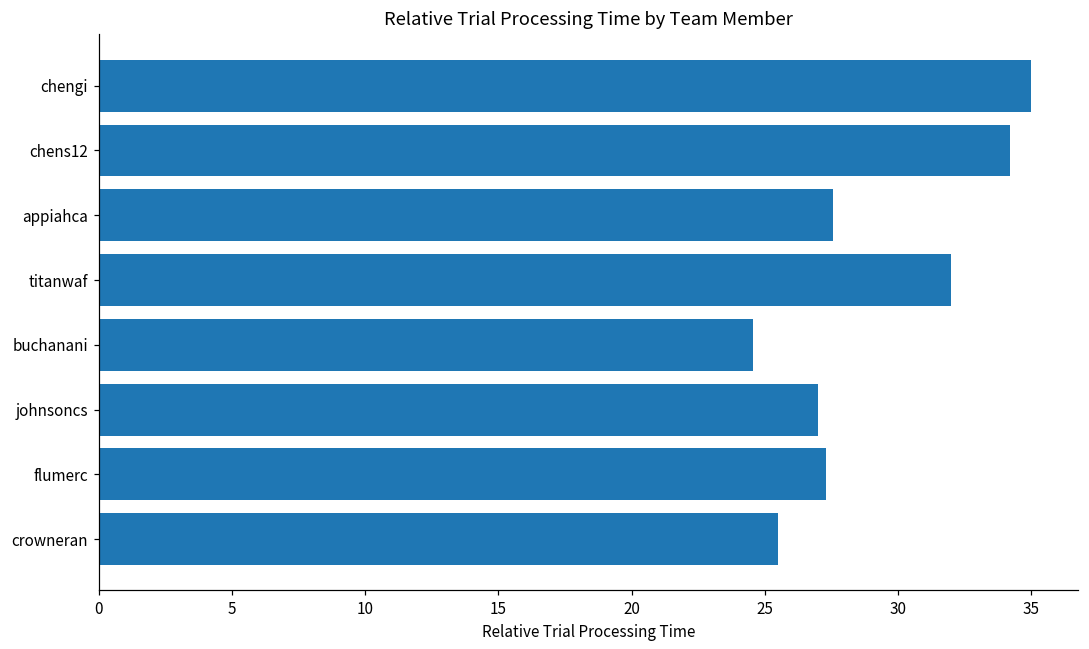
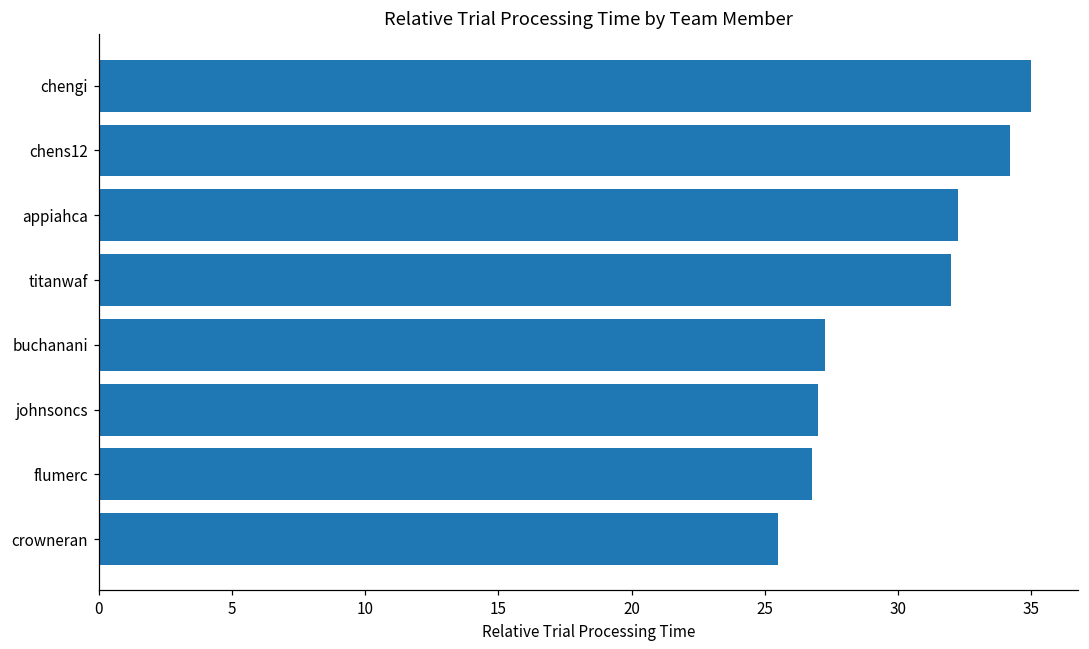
appiahca: 27.6 -> 32.3
buchanani: 24.6 -> 27.3
flumerc: 27.3 -> 26.8
